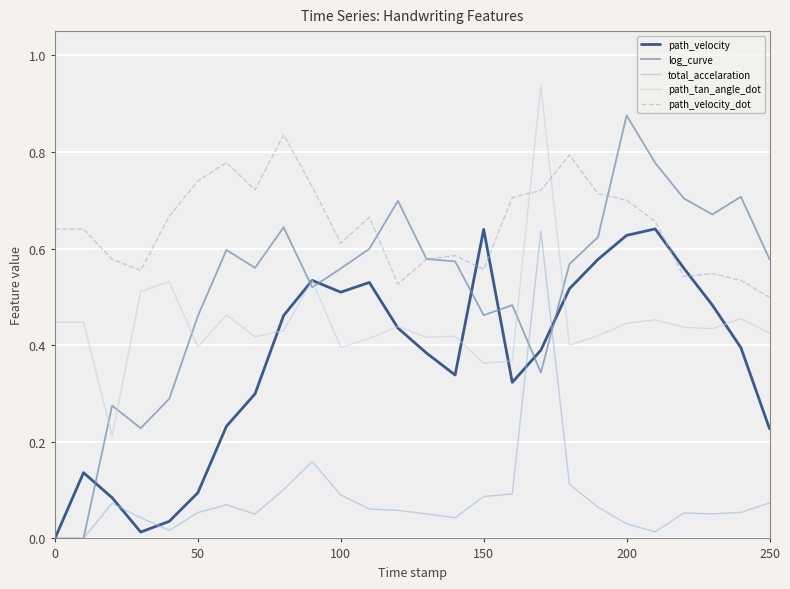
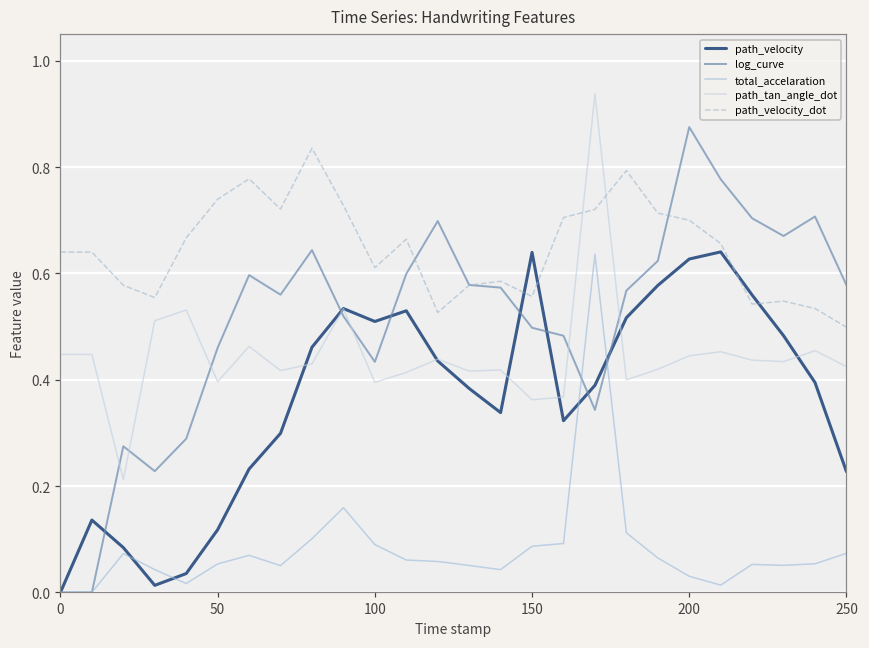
path_velocity, 50: 0.09 -> 0.12
log_curve, 100: 0.56 -> 0.43
log_curve, 150: 0.46 -> 0.50
